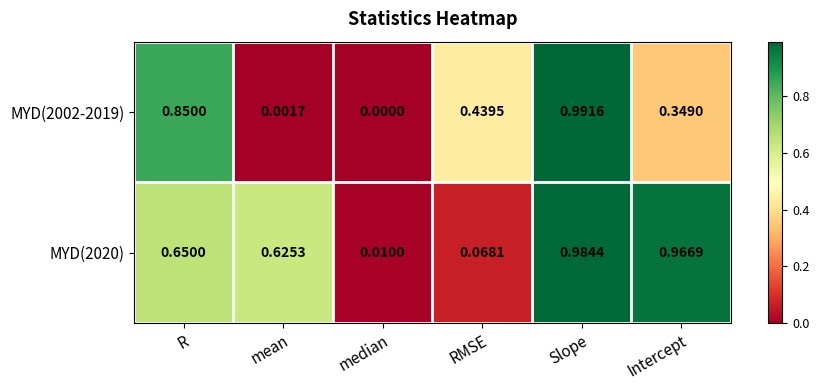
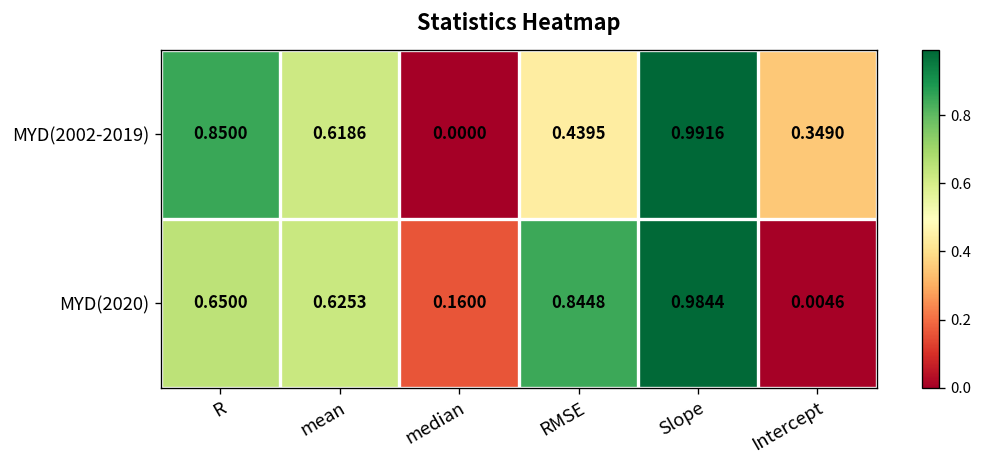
MYD(2002-2019), mean: 0.0017 -> 0.6186
MYD(2020), median: 0.0100 -> 0.1600
MYD(2020), RMSE: 0.0681 -> 0.8448
MYD(2020), Intercept: 0.9669 -> 0.0046
